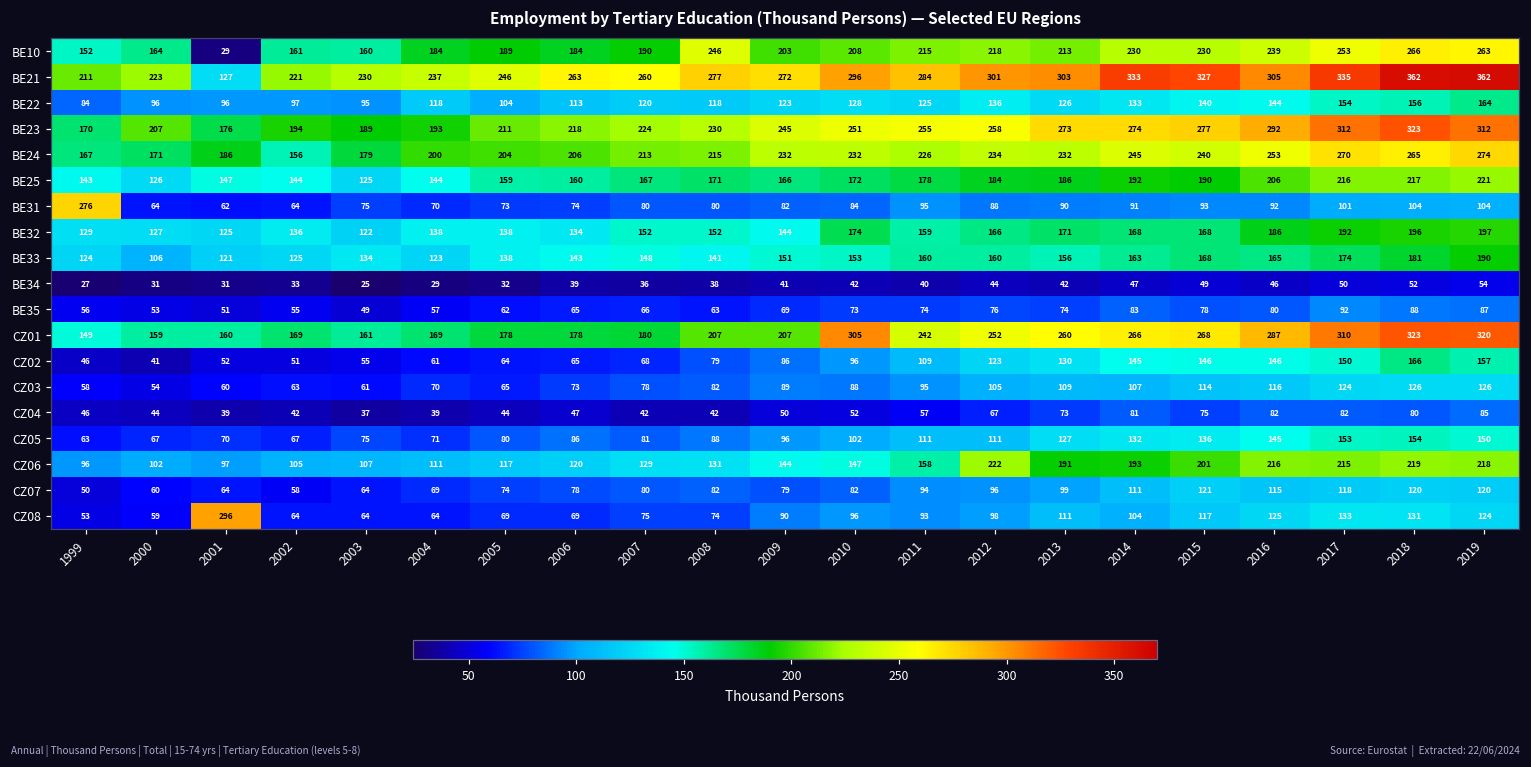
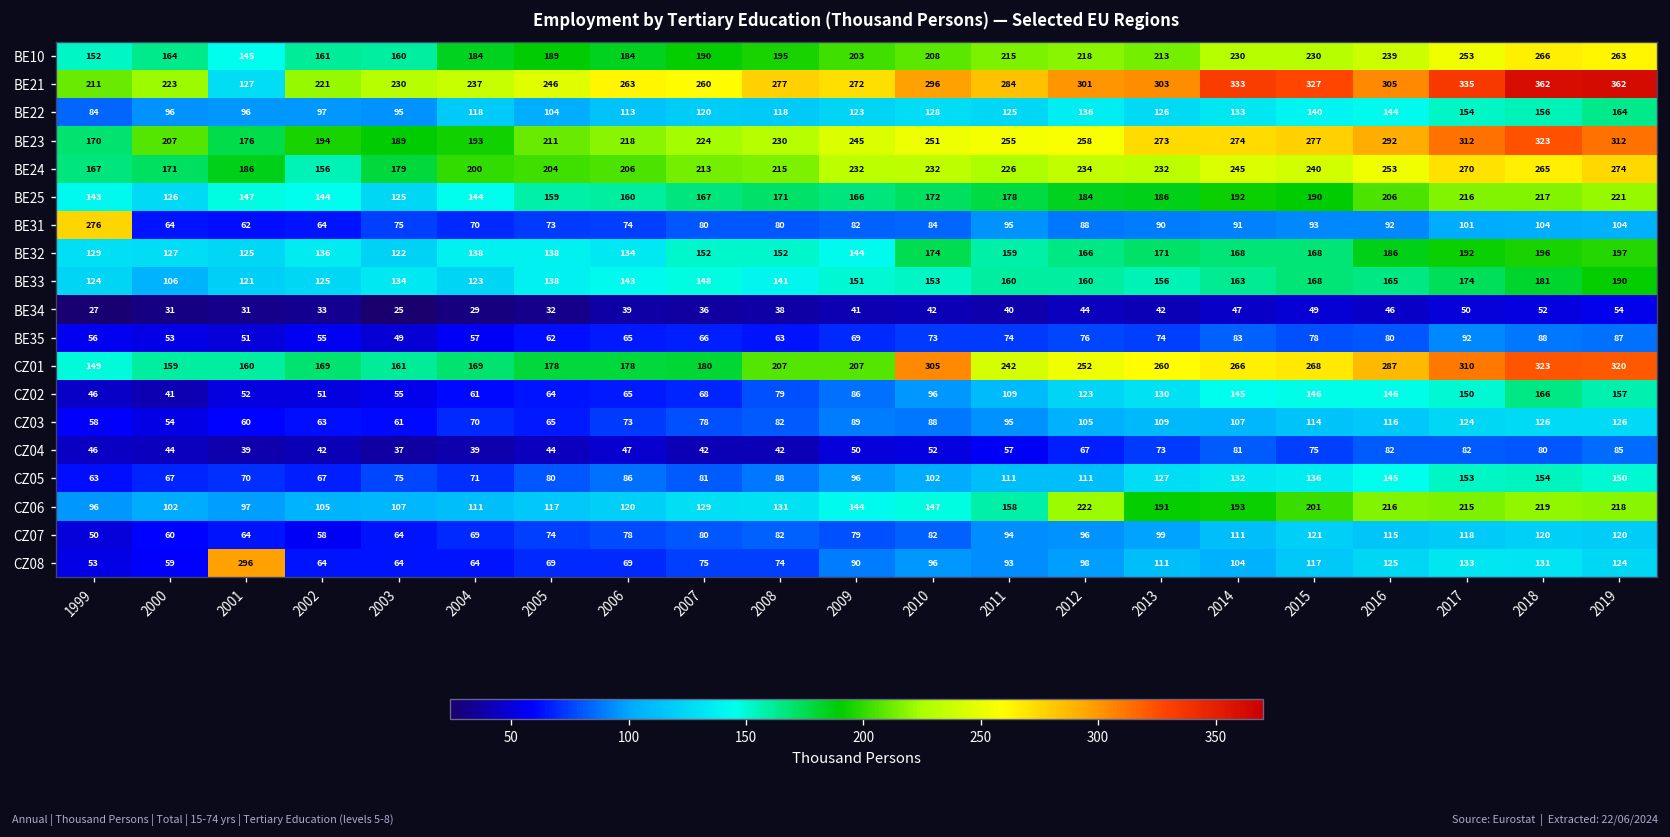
BE10, 2001: 29 -> 145
BE10, 2008: 246 -> 195
